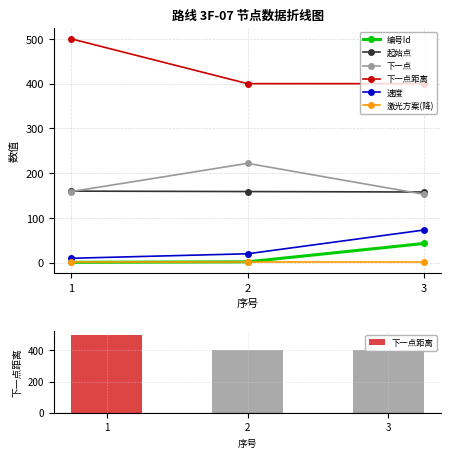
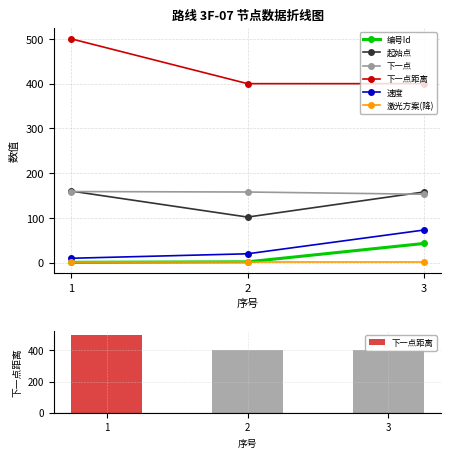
路线 3F-07 节点数据折线图, 起始点, 2: 160 -> 100
路线 3F-07 节点数据折线图, 下一点, 2: 220 -> 160
